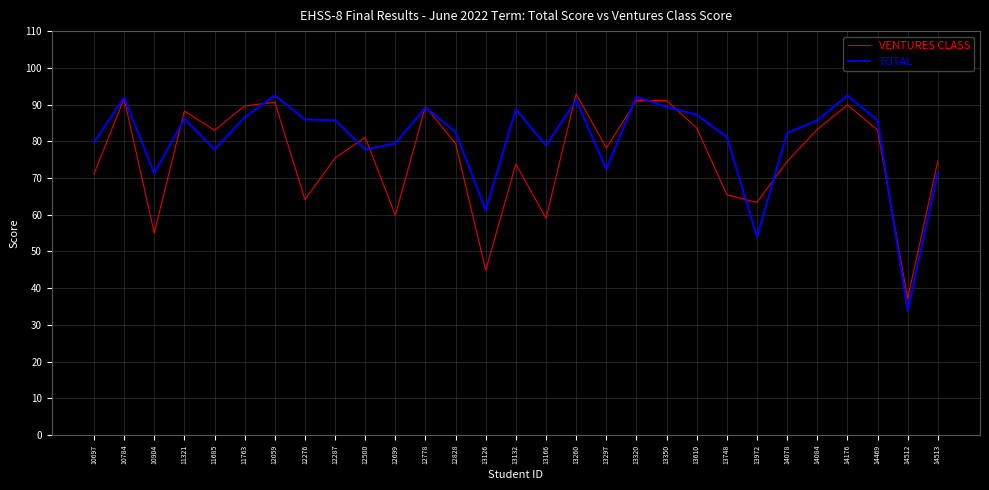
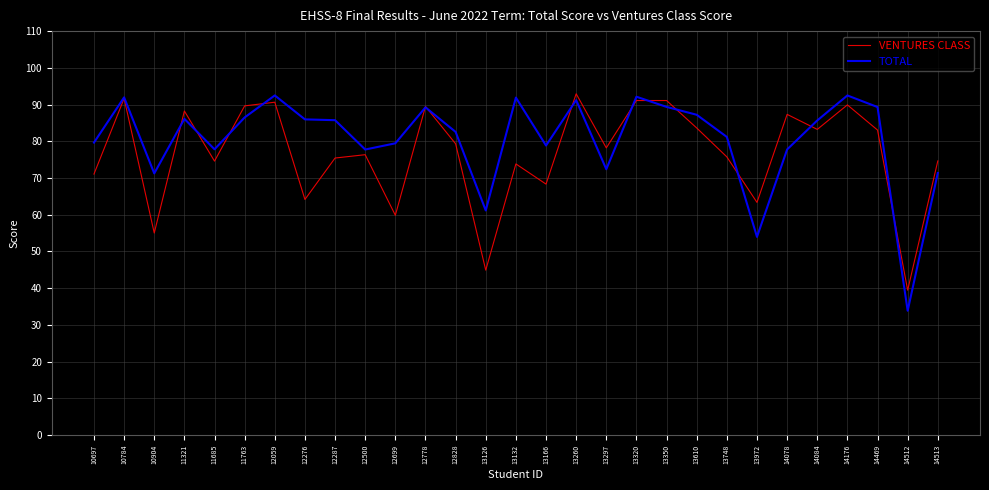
VENTURES CLASS, 11685: 83 -> 75
VENTURES CLASS, 12500: 81 -> 76
TOTAL, 13132: 89 -> 92
VENTURES CLASS, 13166: 59 -> 68
VENTURES CLASS, 13748: 65 -> 76
VENTURES CLASS, 14078: 75 -> 87
TOTAL, 14078: 82 -> 78
TOTAL, 14469: 86 -> 89
VENTURES CLASS, 14512: 37 -> 39
